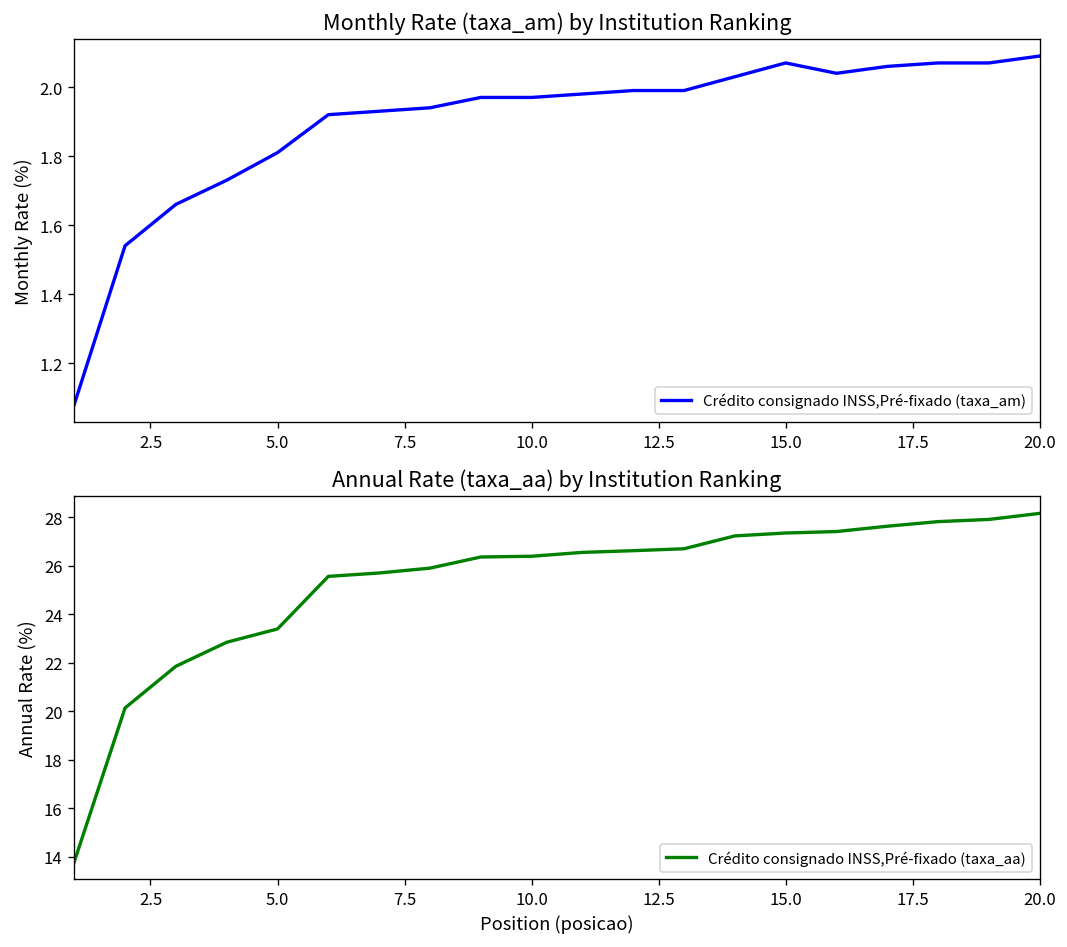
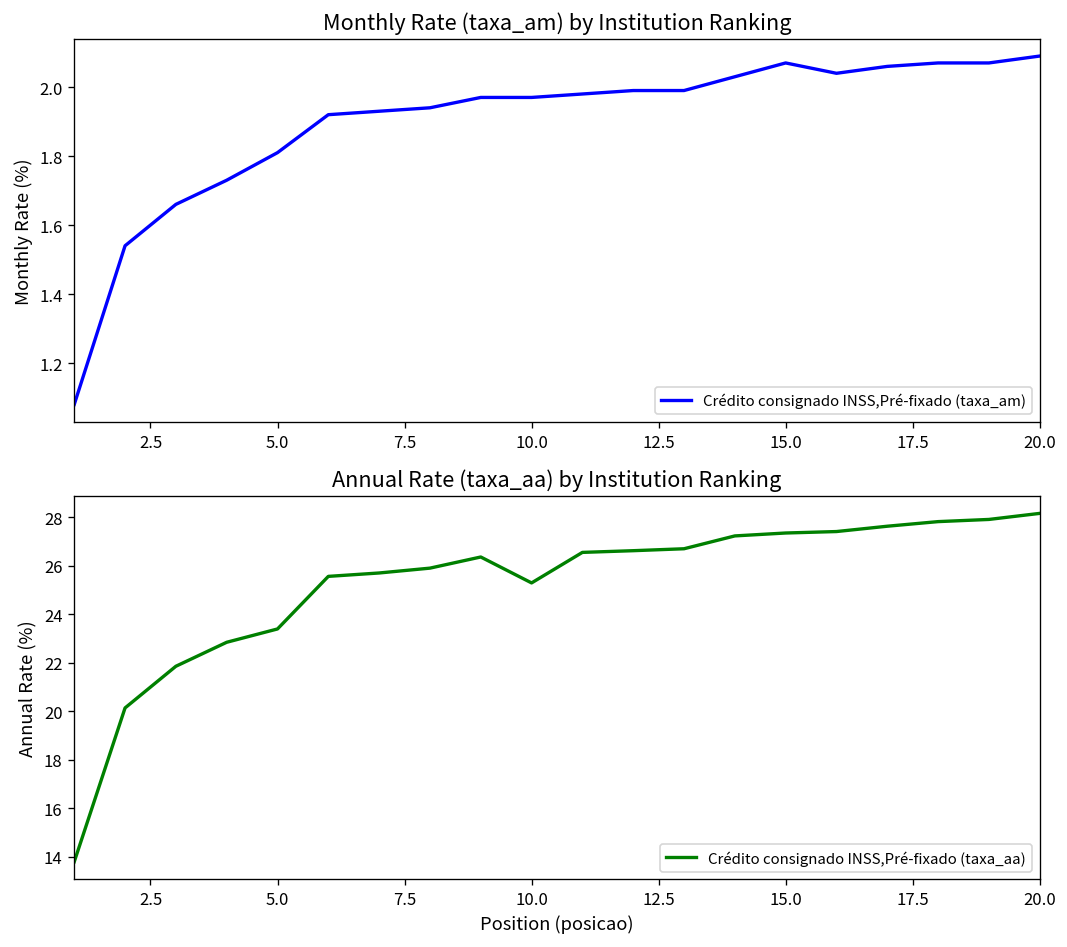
Annual Rate (taxa_aa) by Institution Ranking, 10.0: 26.4 -> 25.3
